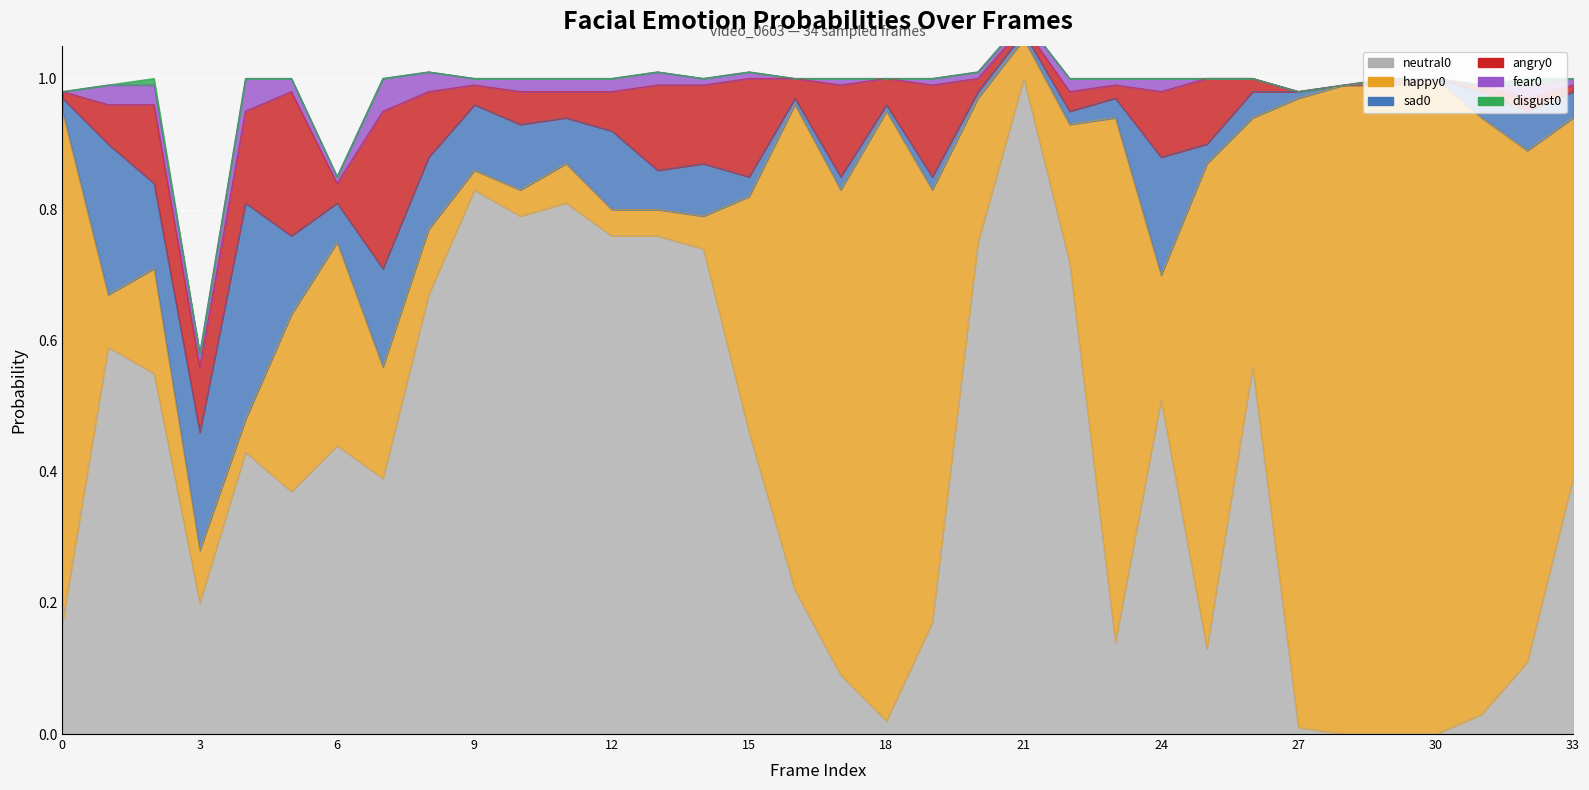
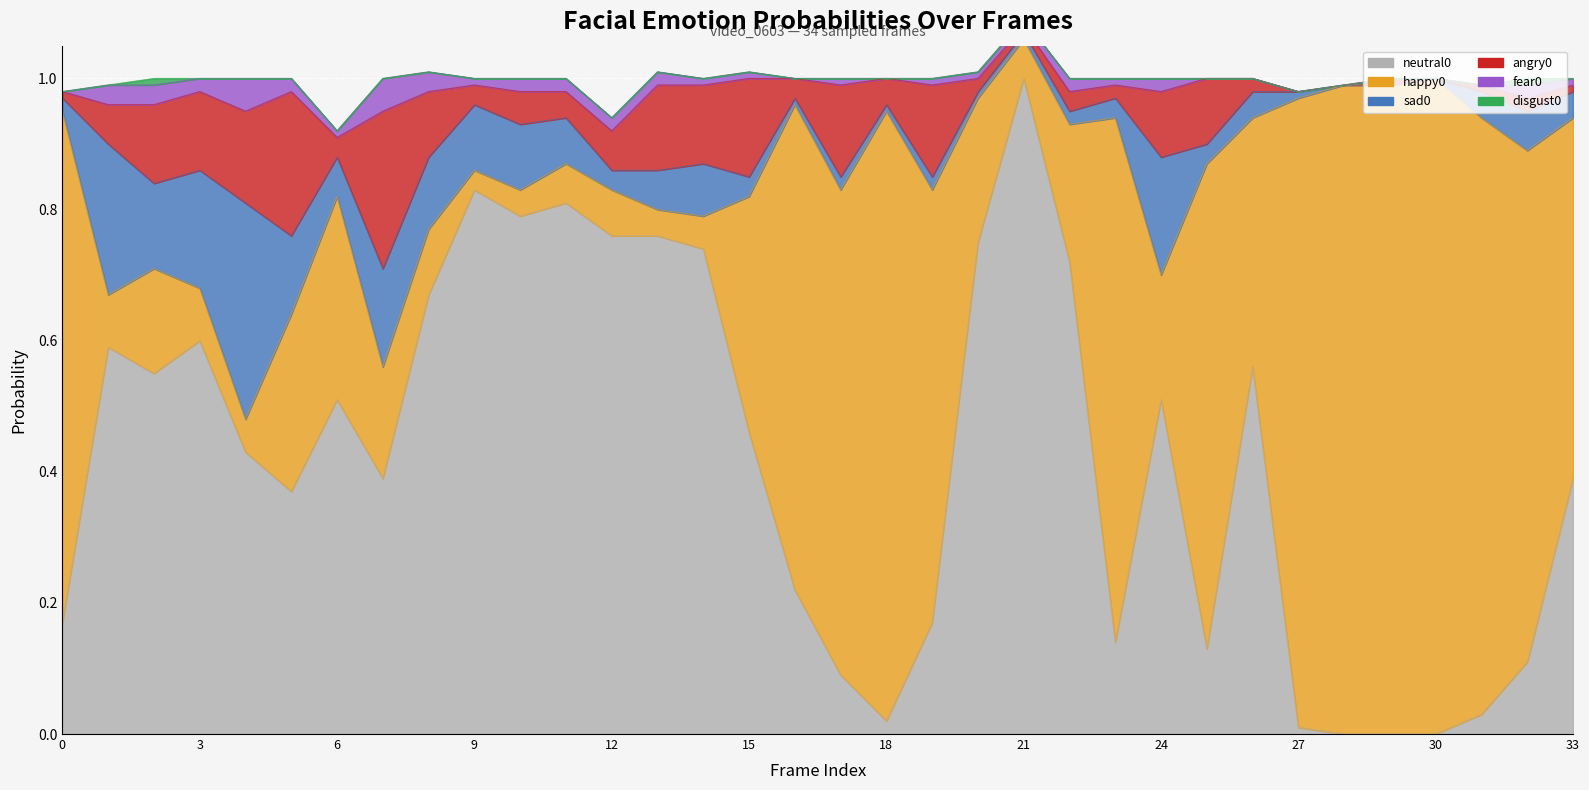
neutral0, 3: 0.2 -> 0.6
angry0, 3: 0.10 -> 0.12
neutral0, 6: 0.44 -> 0.51
happy0, 12: 0.04 -> 0.07
sad0, 12: 0.12 -> 0.03
